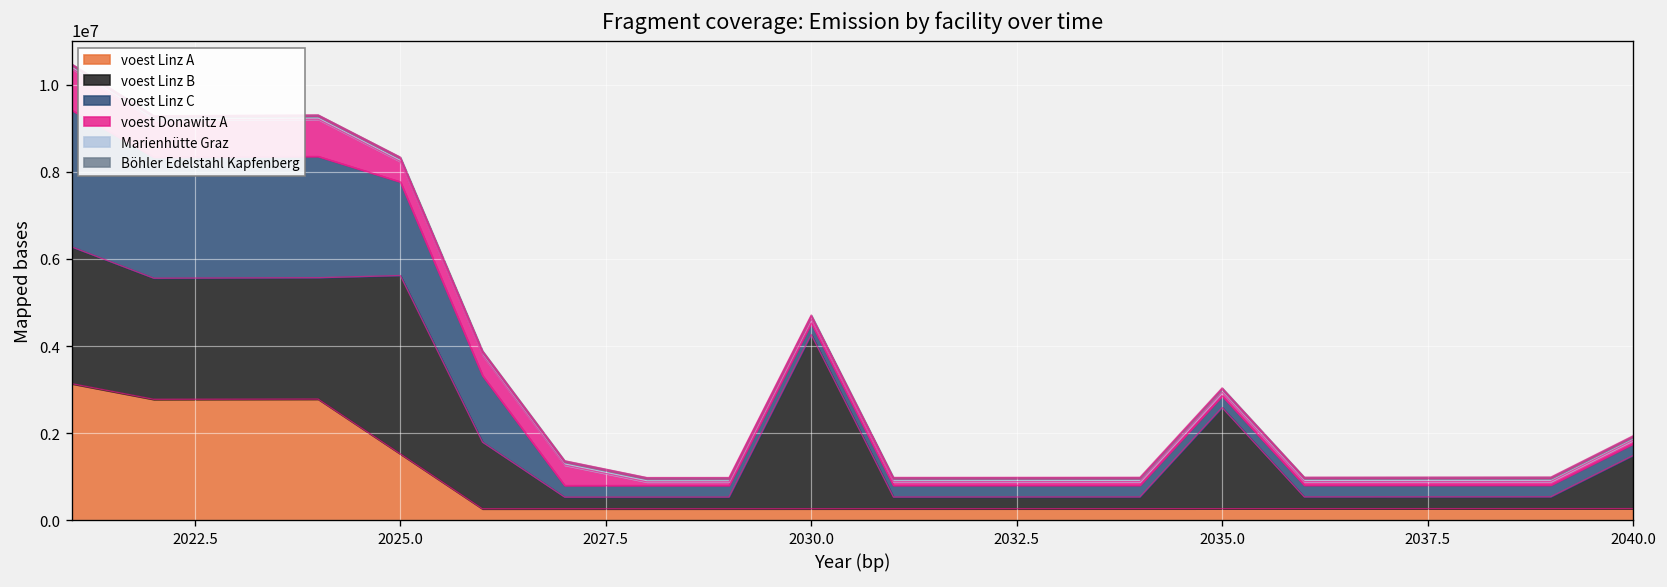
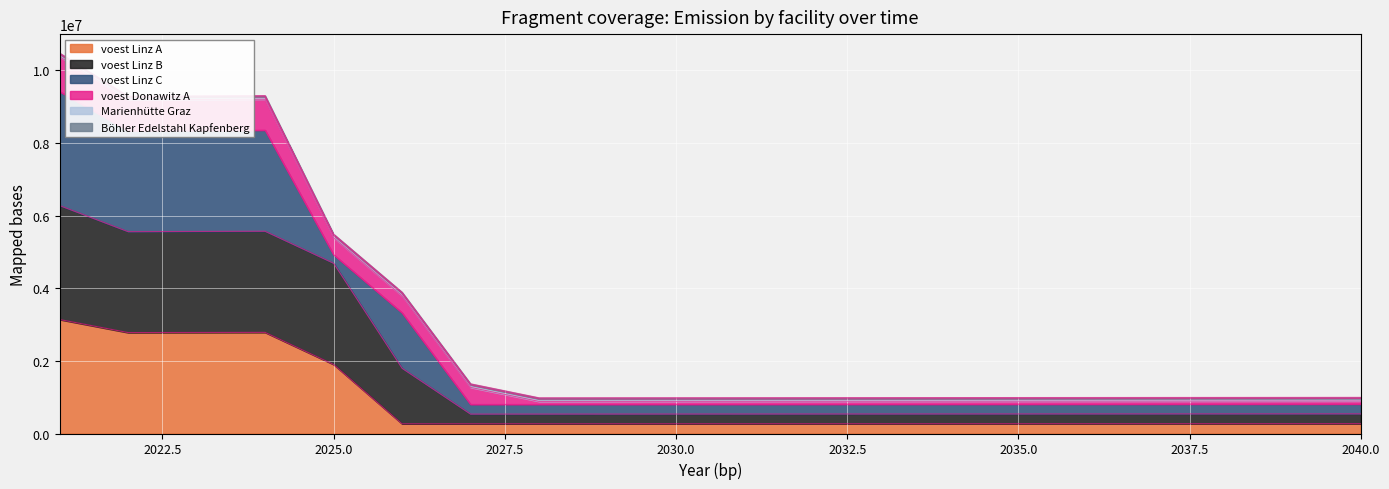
voest Linz A, 2025.0: 1500000 -> 1900000
voest Linz B, 2025.0: 4100000 -> 2800000
voest Linz C, 2025.0: 2200000 -> 200000
voest Linz B, 2030.0: 4000000 -> 300000
voest Linz B, 2035.0: 2300000 -> 300000
voest Linz B, 2040.0: 1200000 -> 300000
